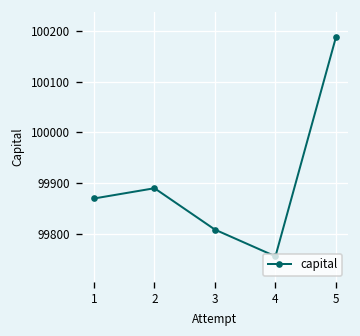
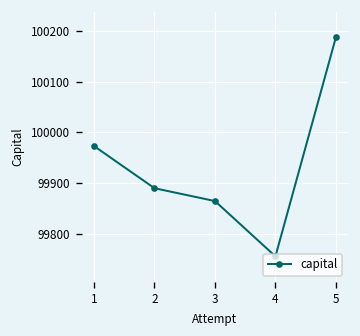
1: 99870 -> 99970
3: 99810 -> 99860
